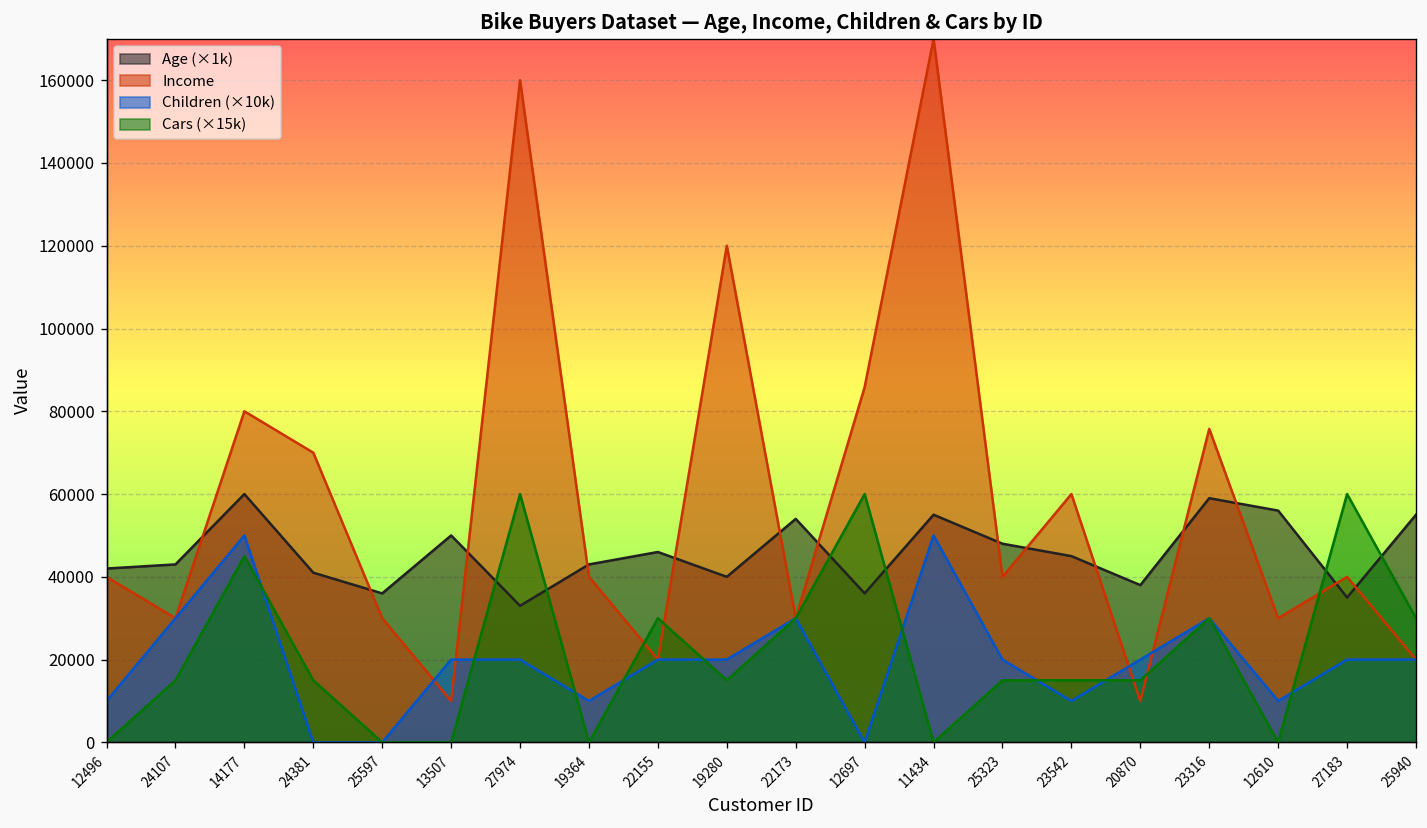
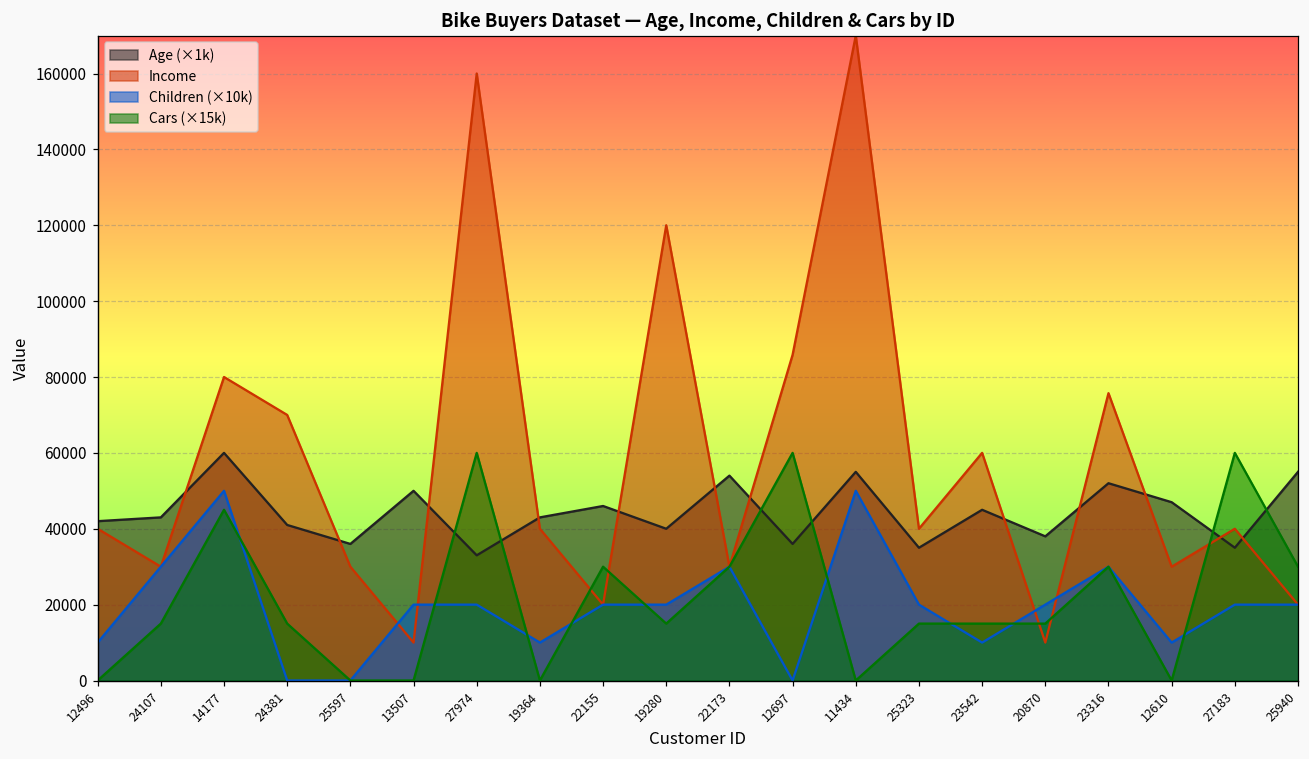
Age (×1k), 25323: 48000 -> 35000
Age (×1k), 23316: 59000 -> 52000
Age (×1k), 12610: 56000 -> 47000
